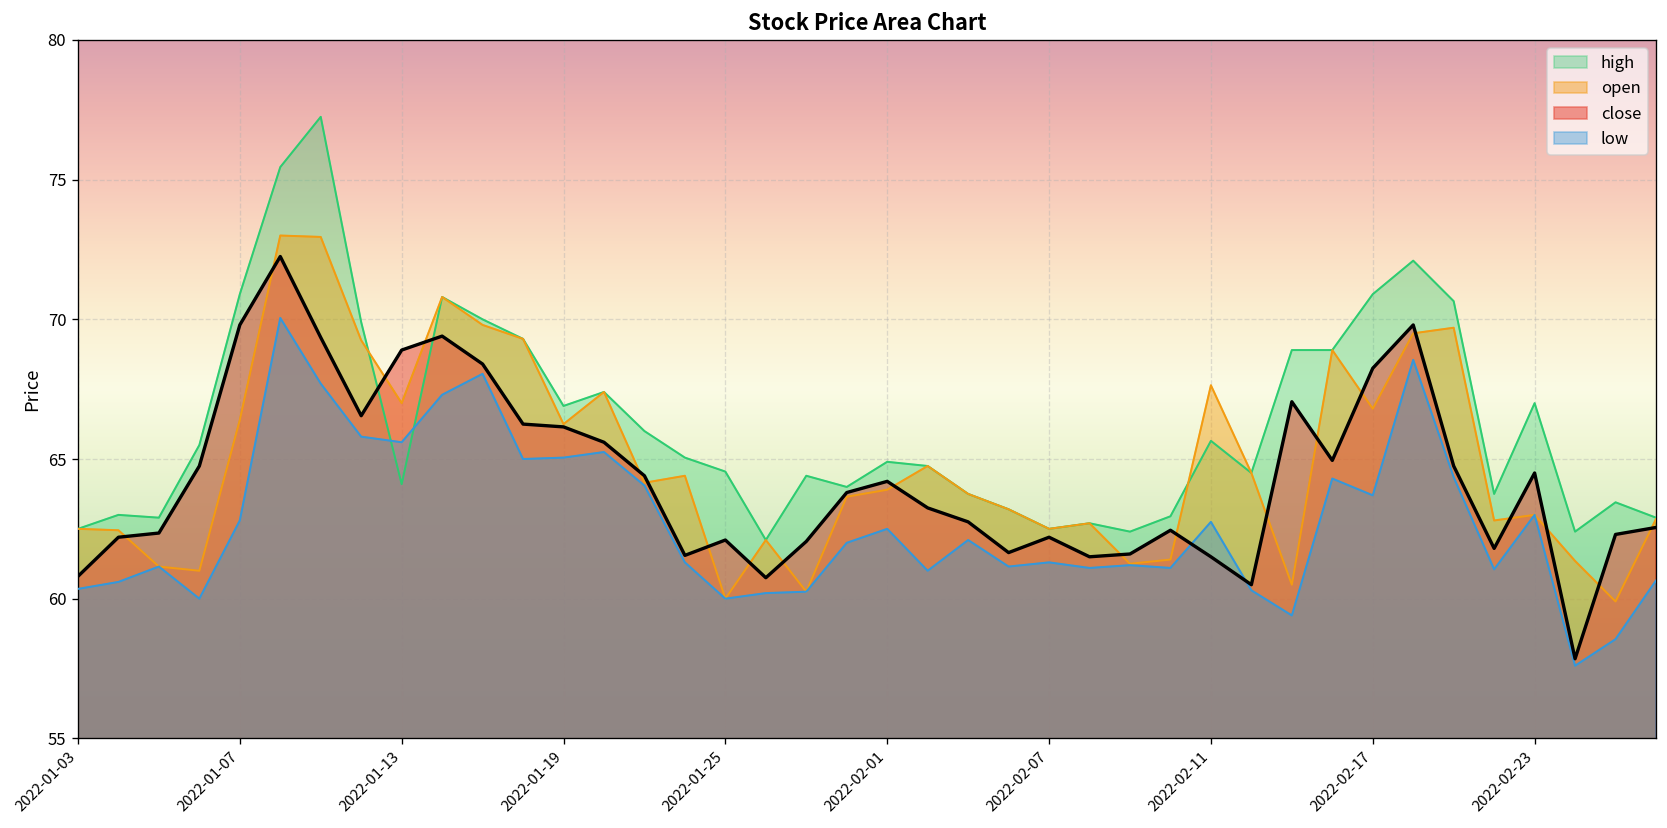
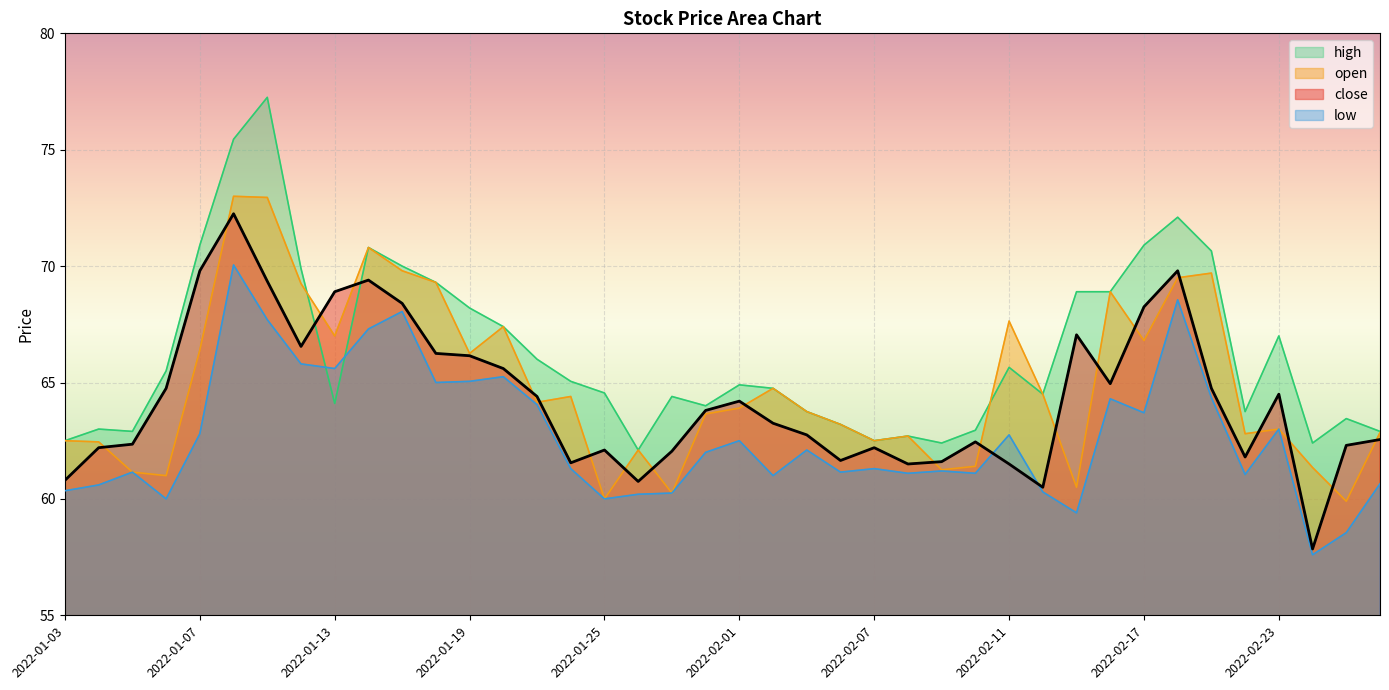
high, 2022-01-19: 66.9 -> 68.2
